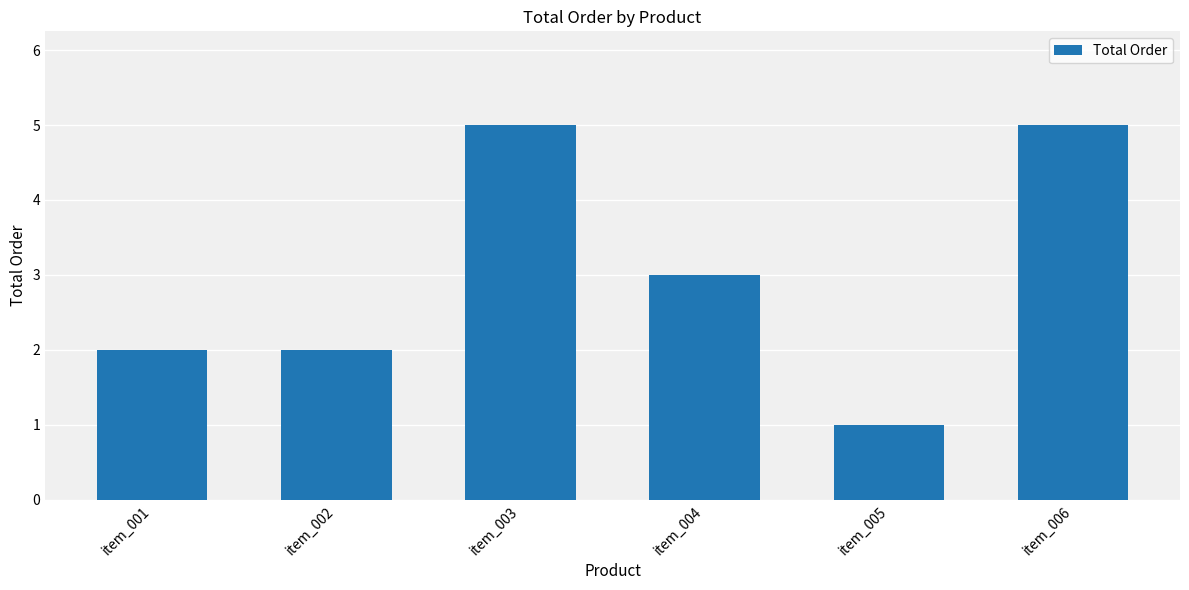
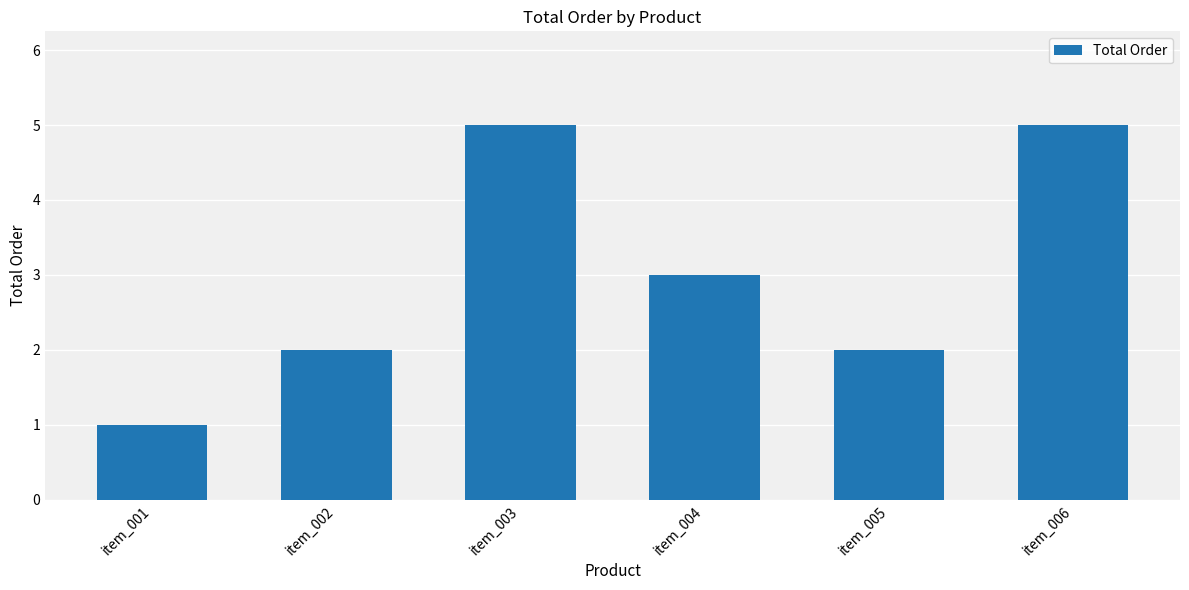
item_001: 2 -> 1
item_005: 1 -> 2
